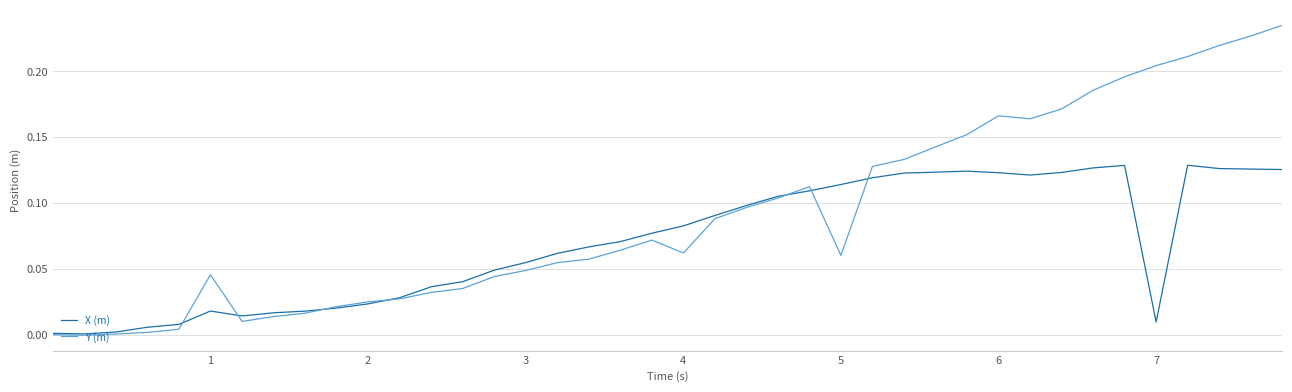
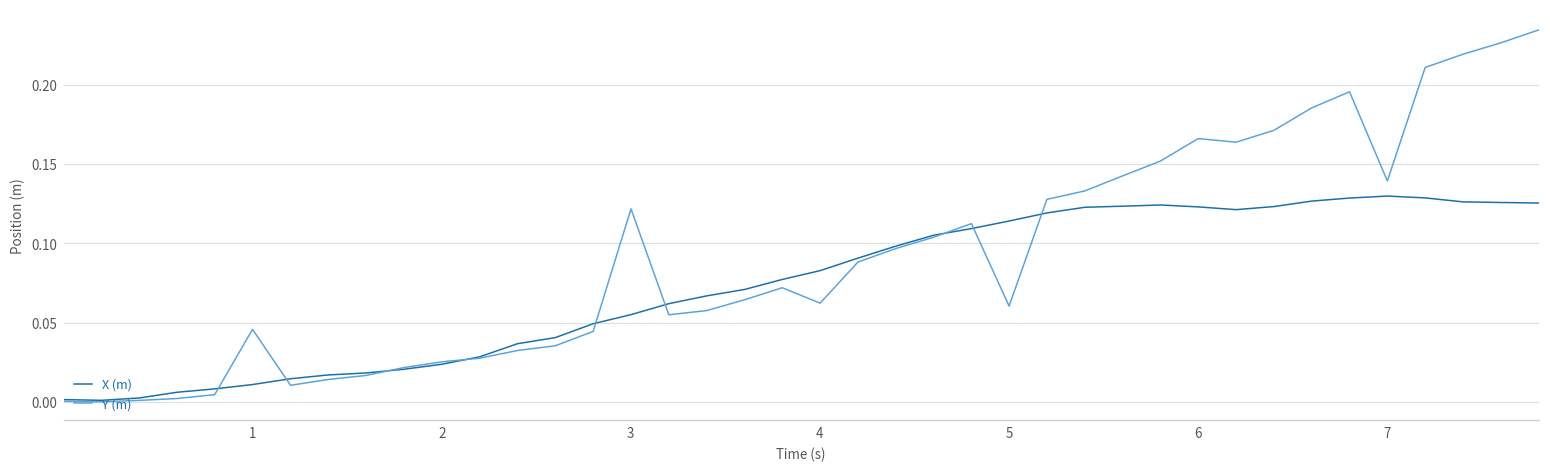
X (m), 1: 0.018 -> 0.011
Y (m), 3: 0.049 -> 0.122
X (m), 7: 0.010 -> 0.130
Y (m), 7: 0.204 -> 0.139
